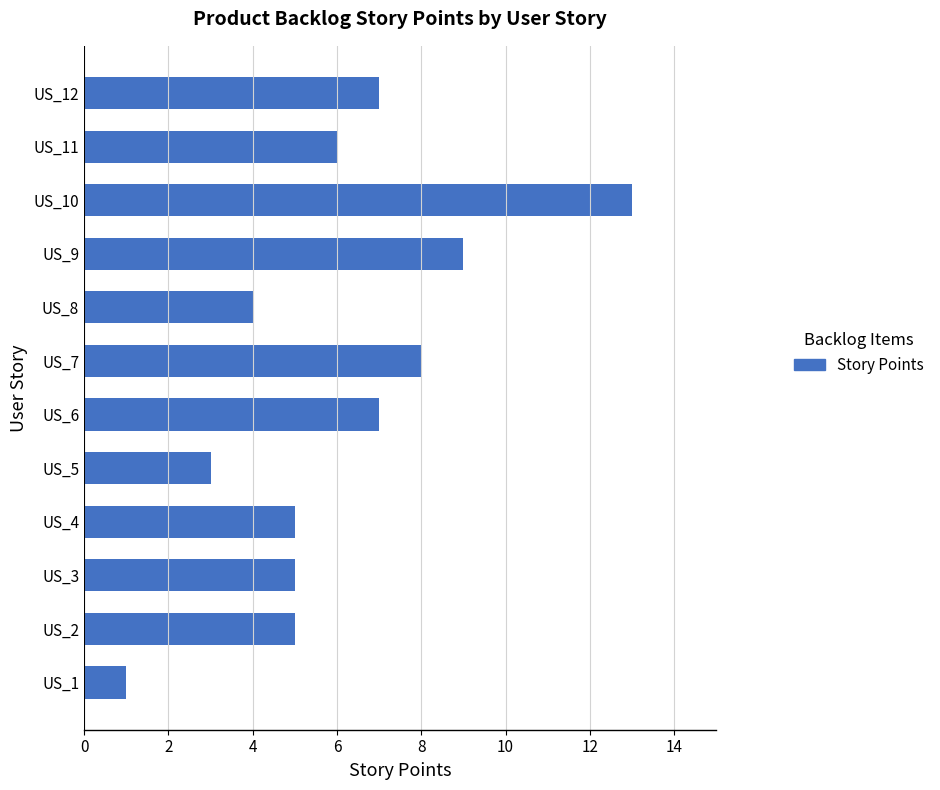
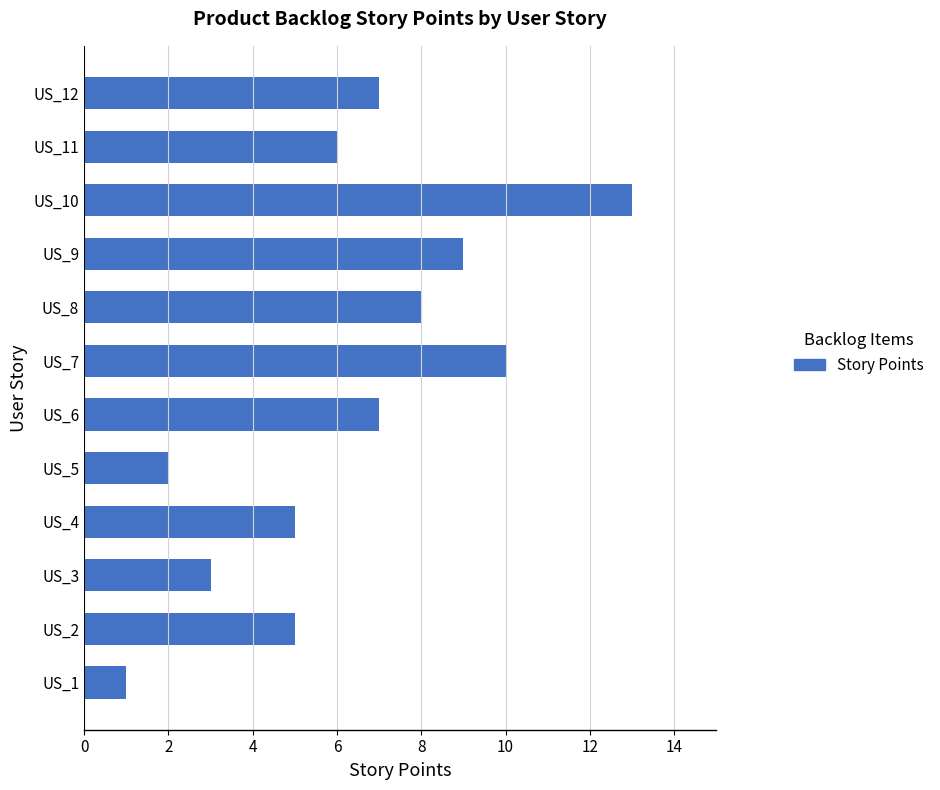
US_8: 4 -> 8
US_7: 8 -> 10
US_5: 3 -> 2
US_3: 5 -> 3
